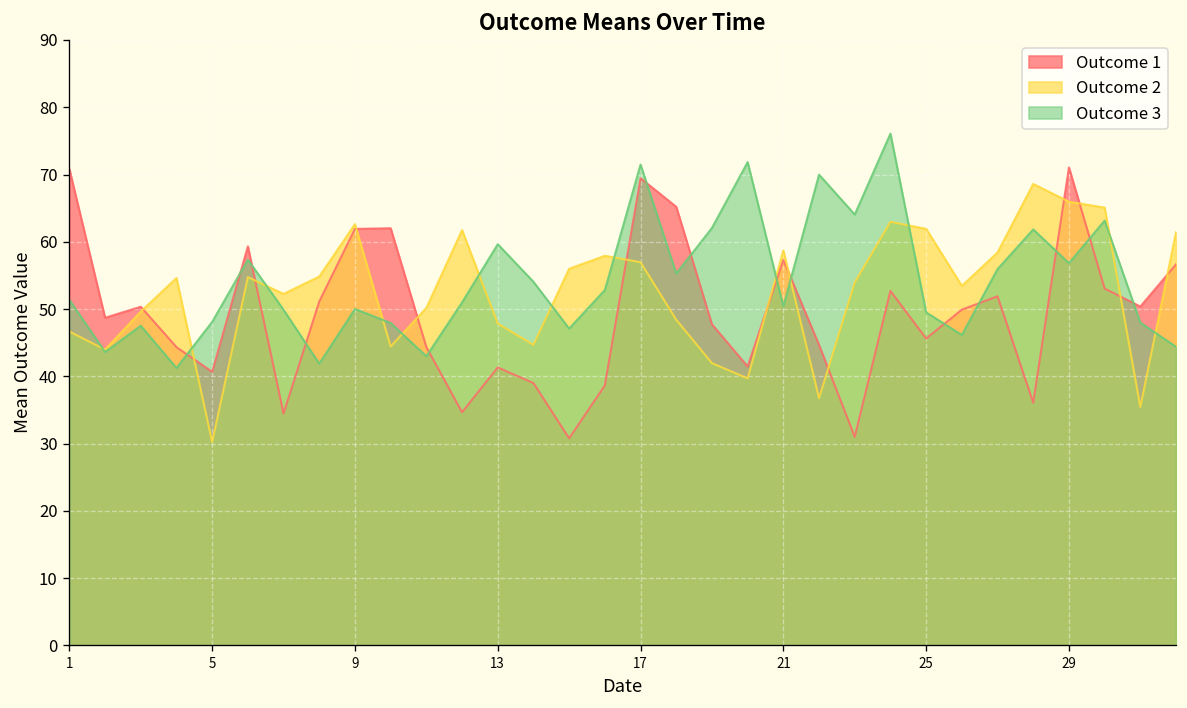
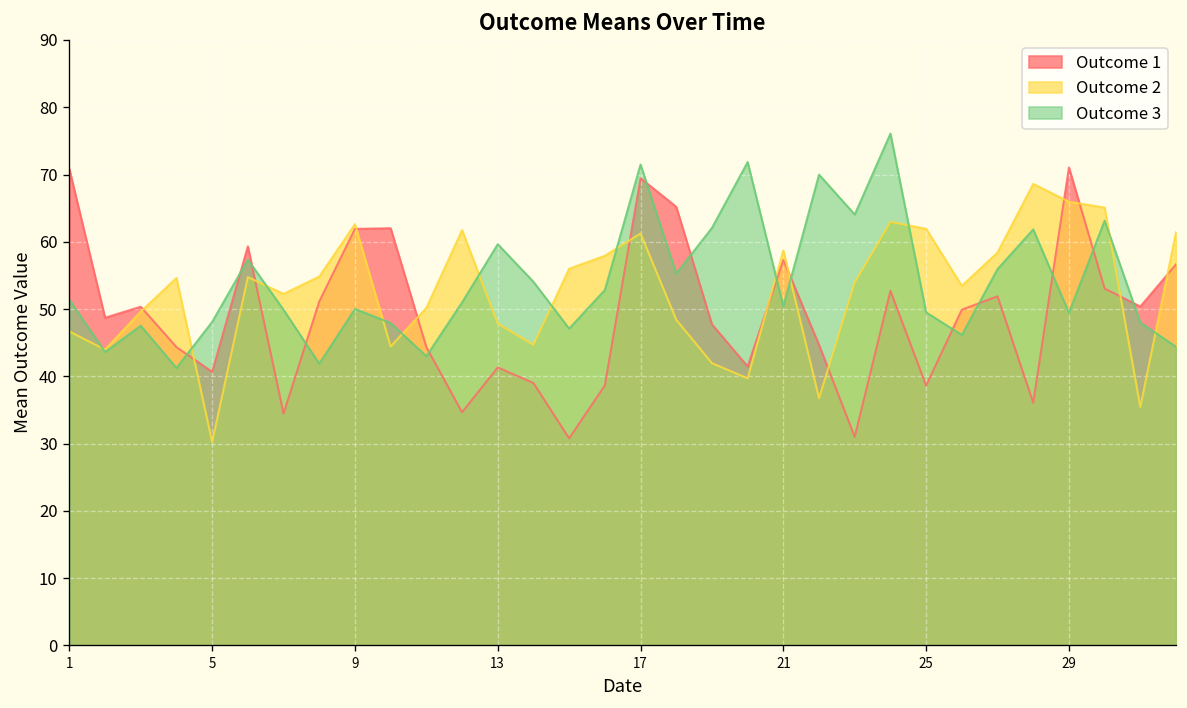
Outcome 2, 17: 57 -> 61
Outcome 1, 25: 46 -> 39
Outcome 3, 29: 57 -> 49
